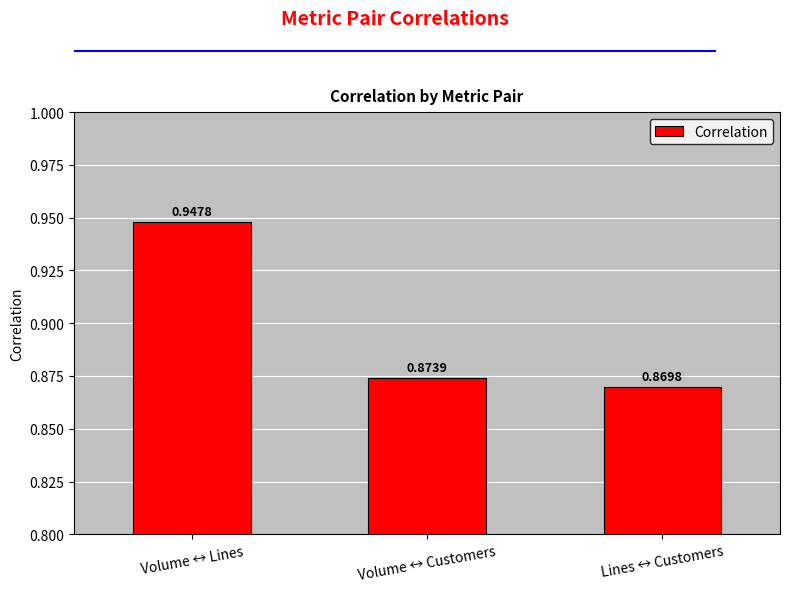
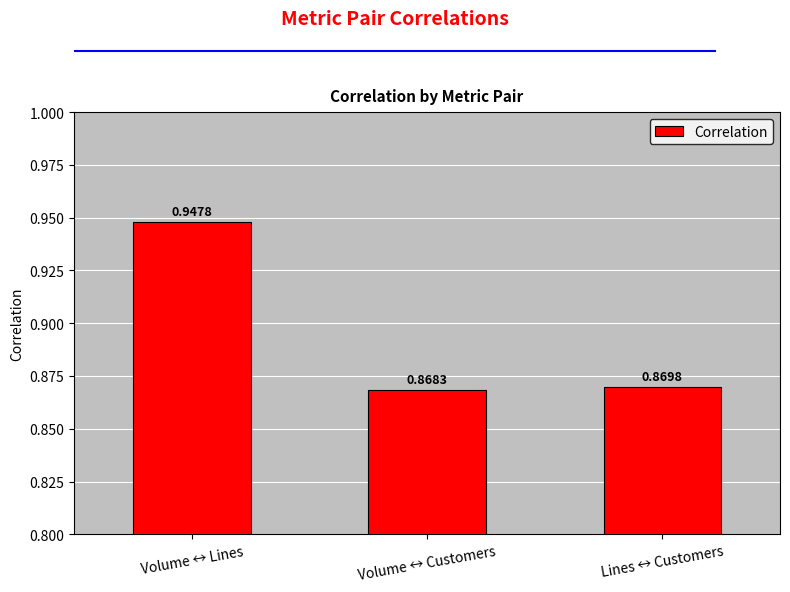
Volume ↔ Customers: 0.8739 -> 0.8683
